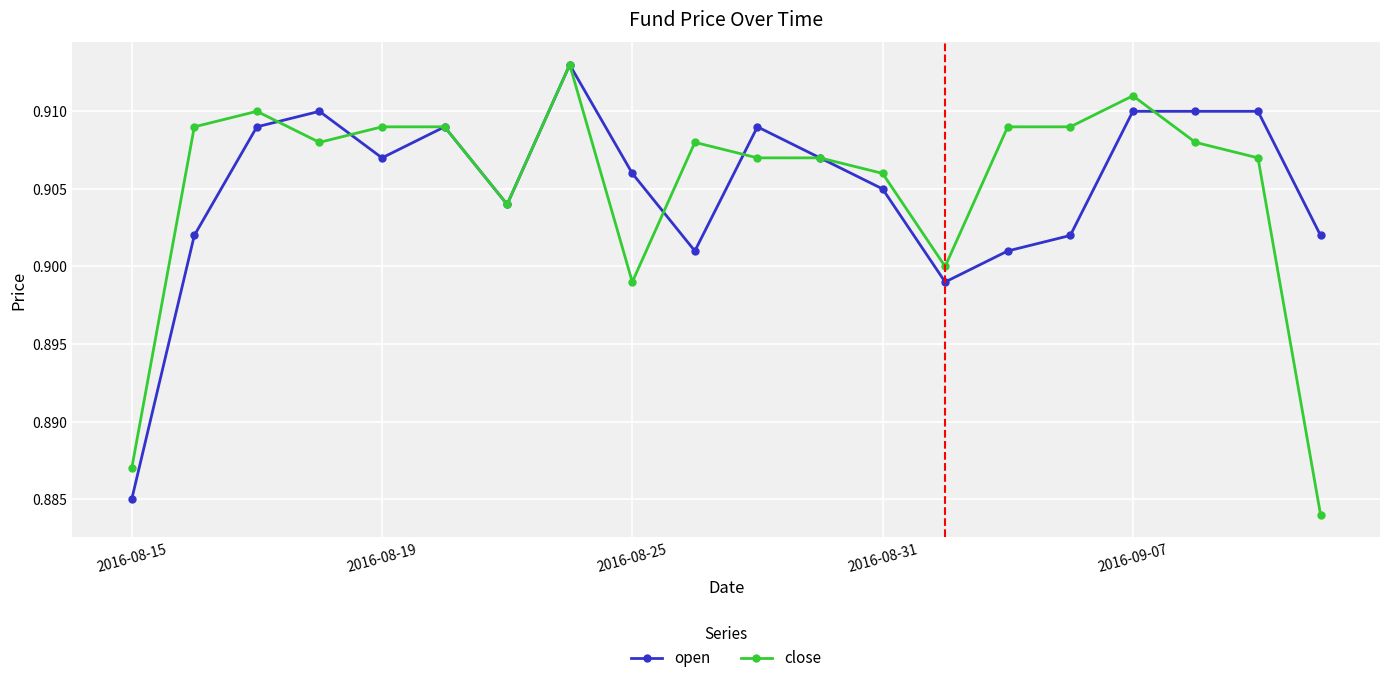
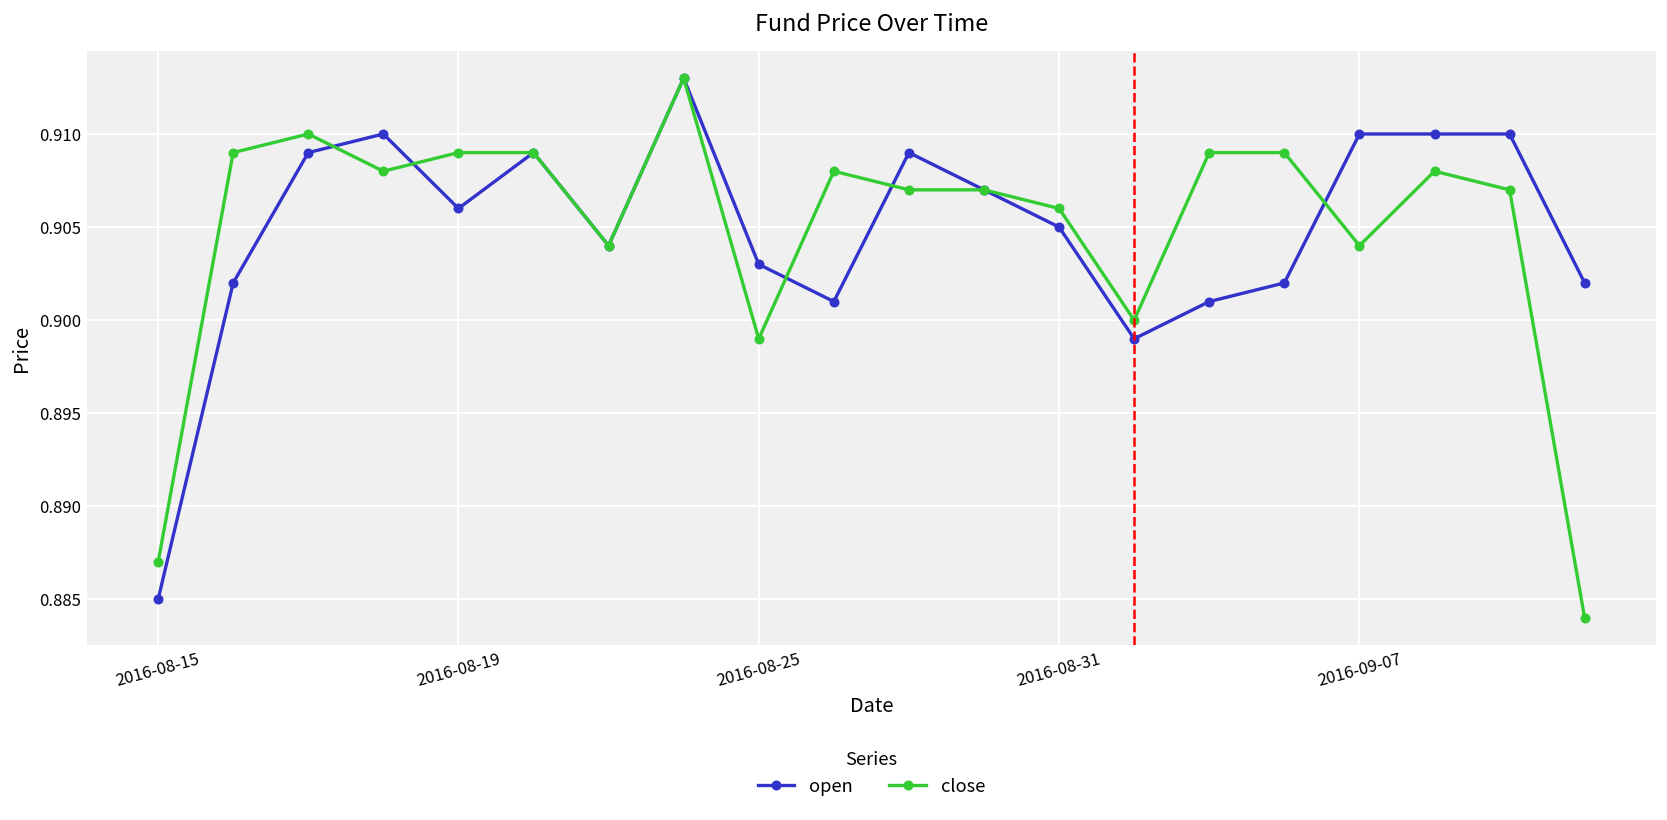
open, 2016-08-19: 0.907 -> 0.906
open, 2016-08-25: 0.906 -> 0.903
close, 2016-09-07: 0.911 -> 0.904
